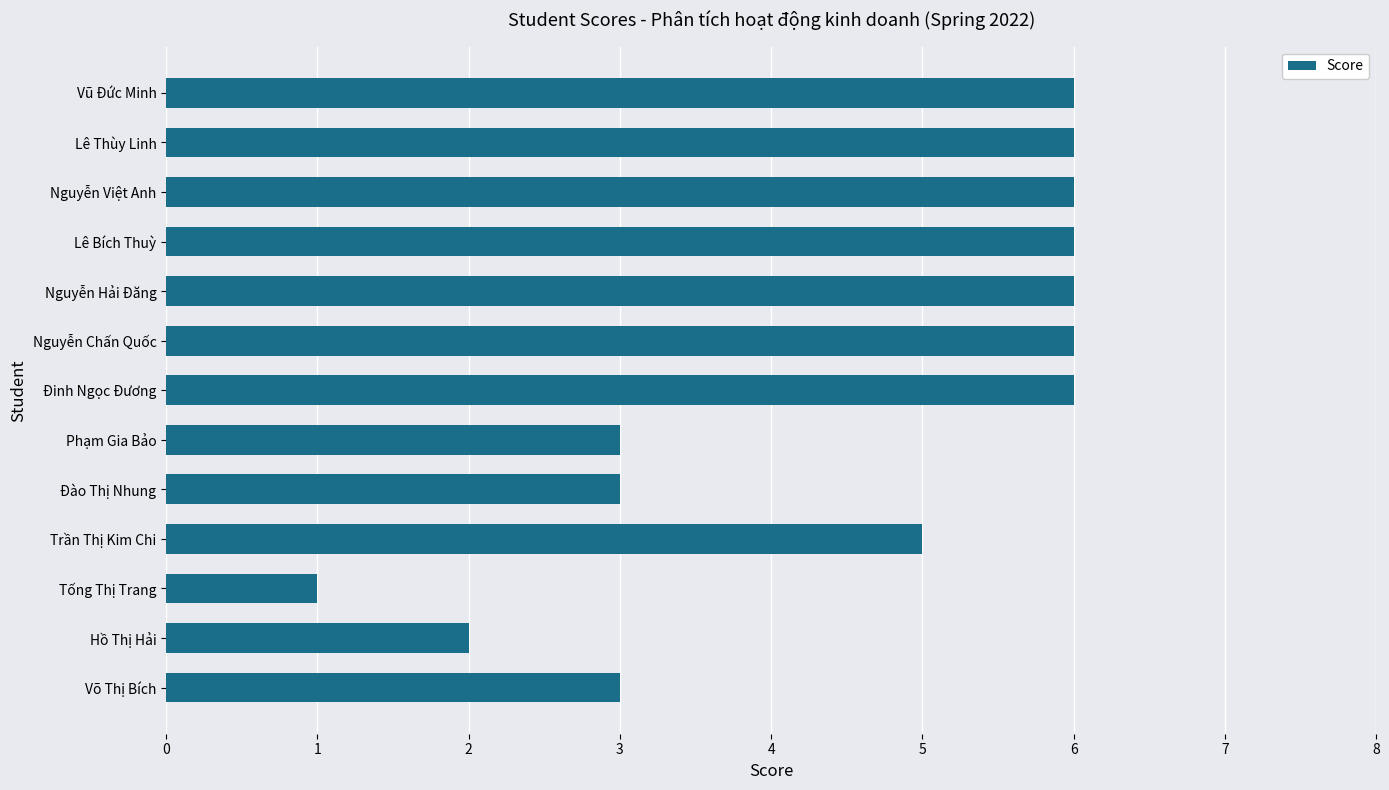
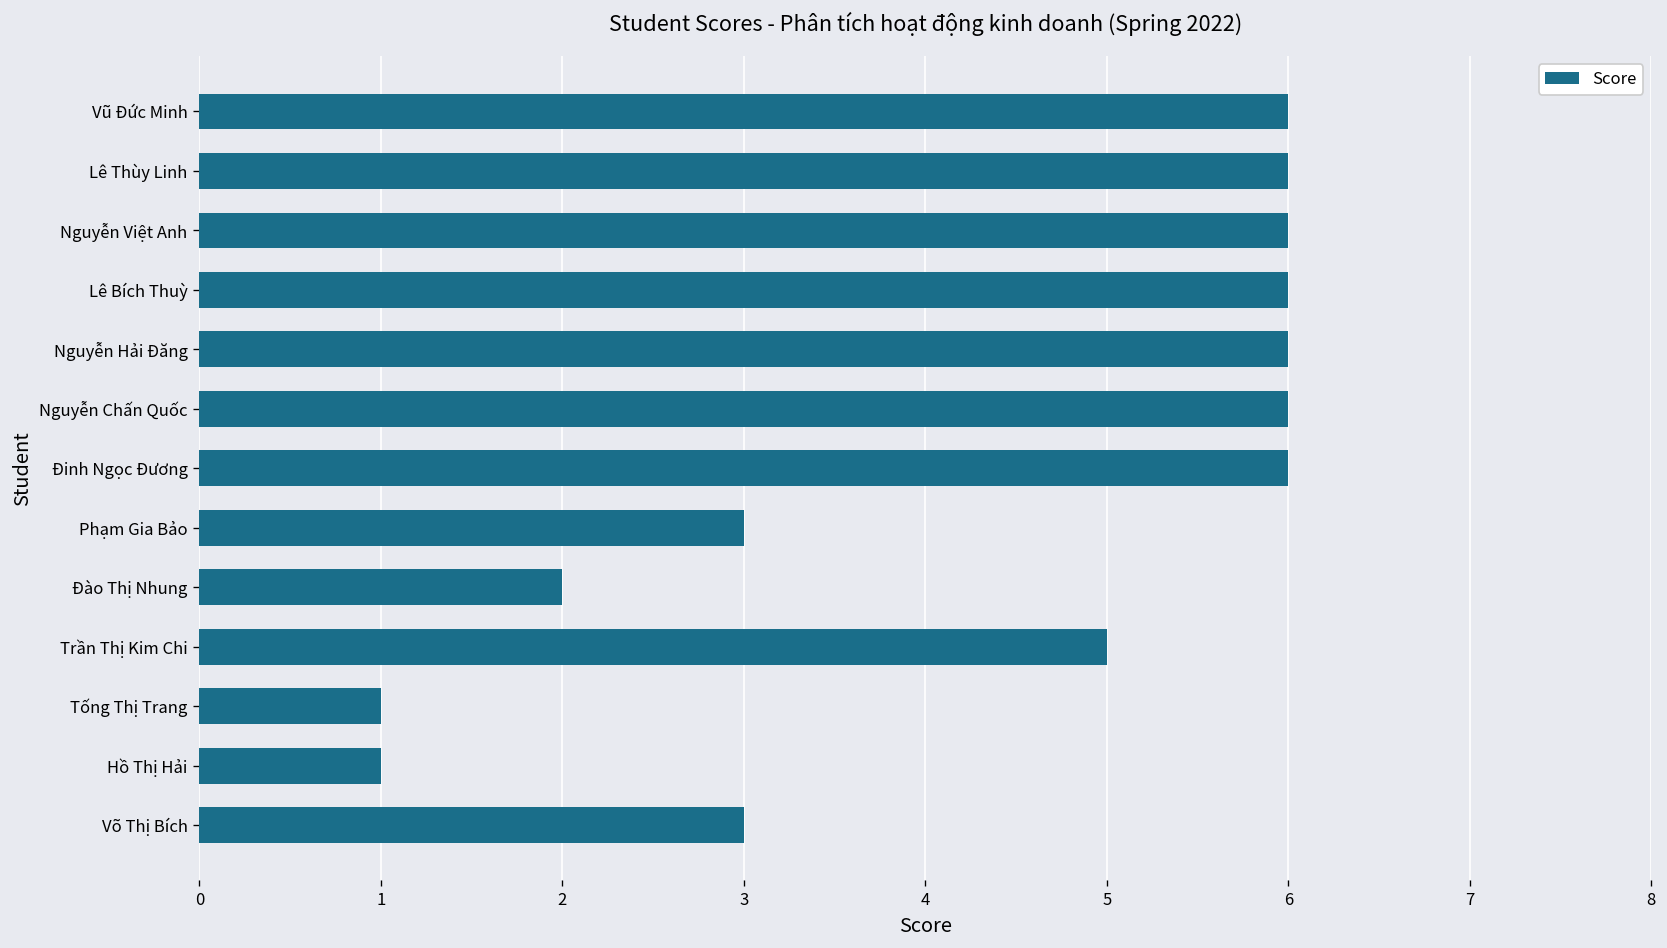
Đào Thị Nhung: 3 -> 2
Hồ Thị Hải: 2 -> 1
